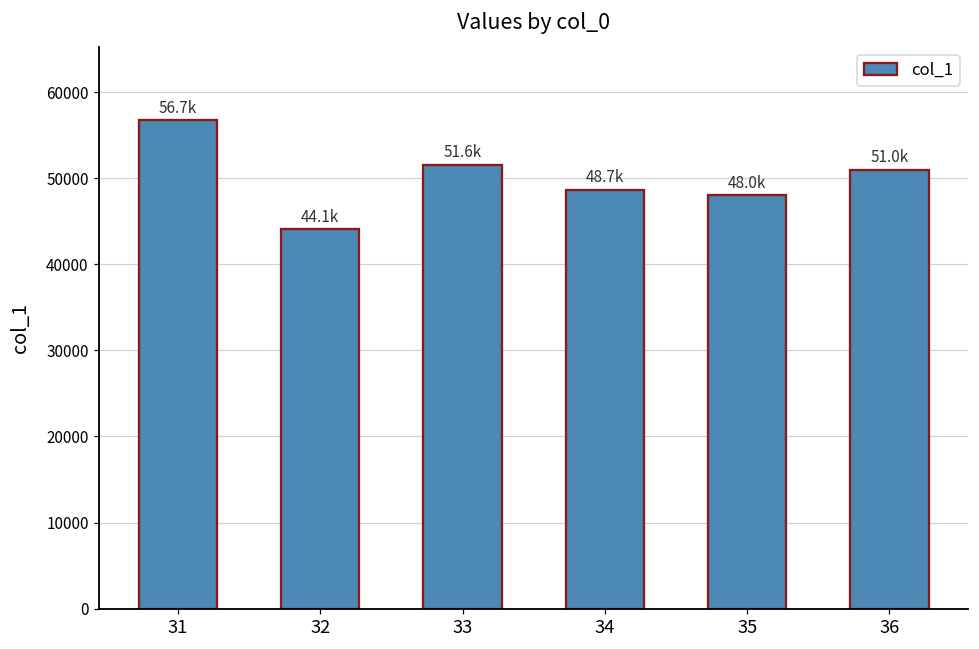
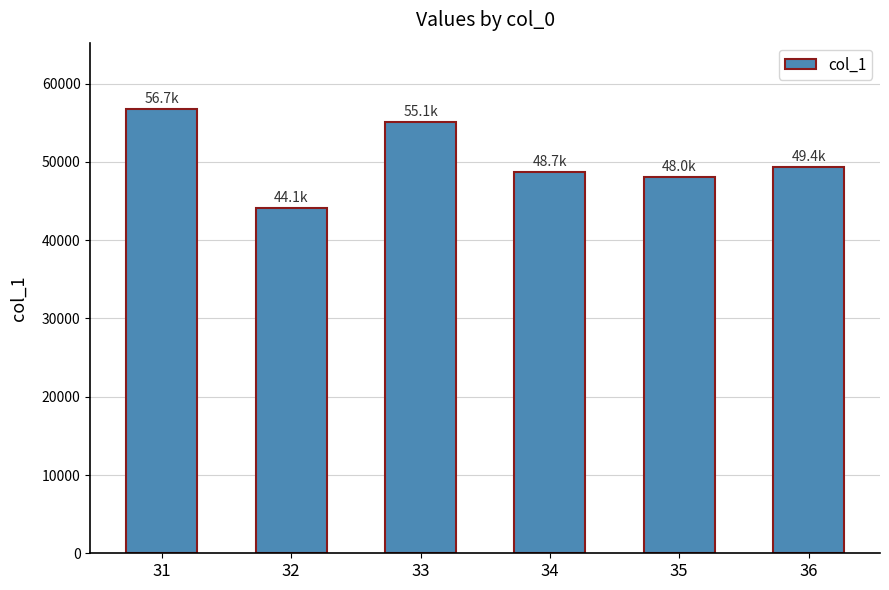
33: 51.6k -> 55.1k
36: 51.0k -> 49.4k
